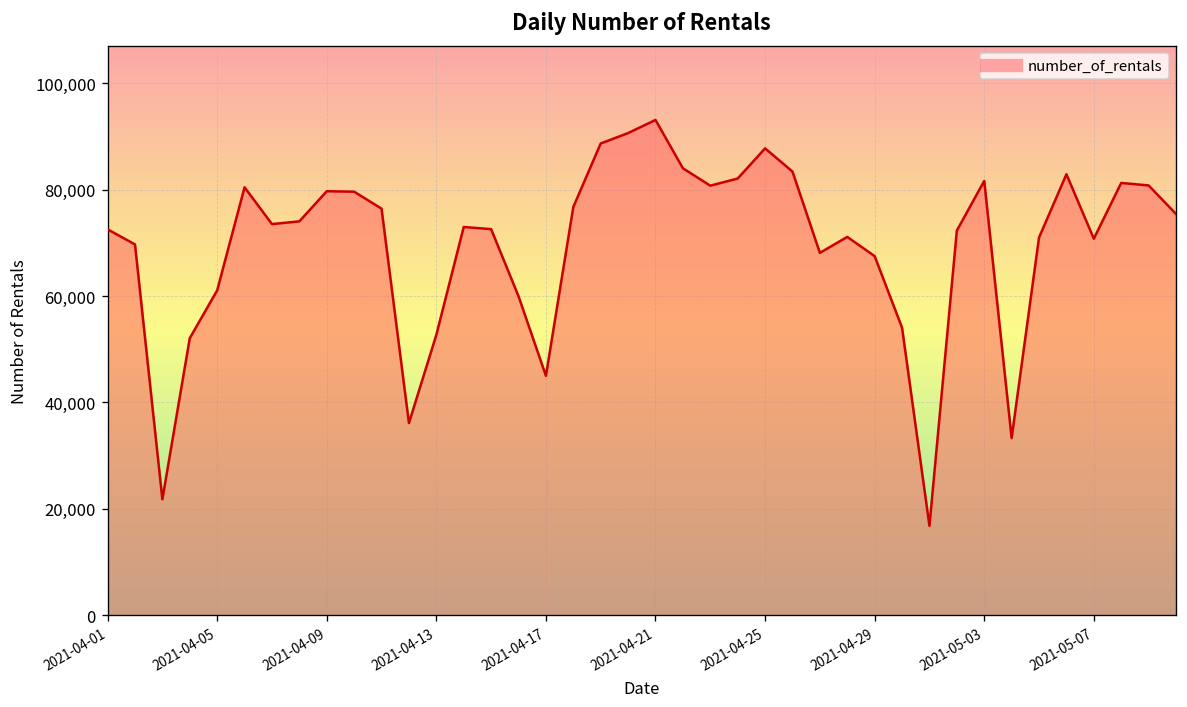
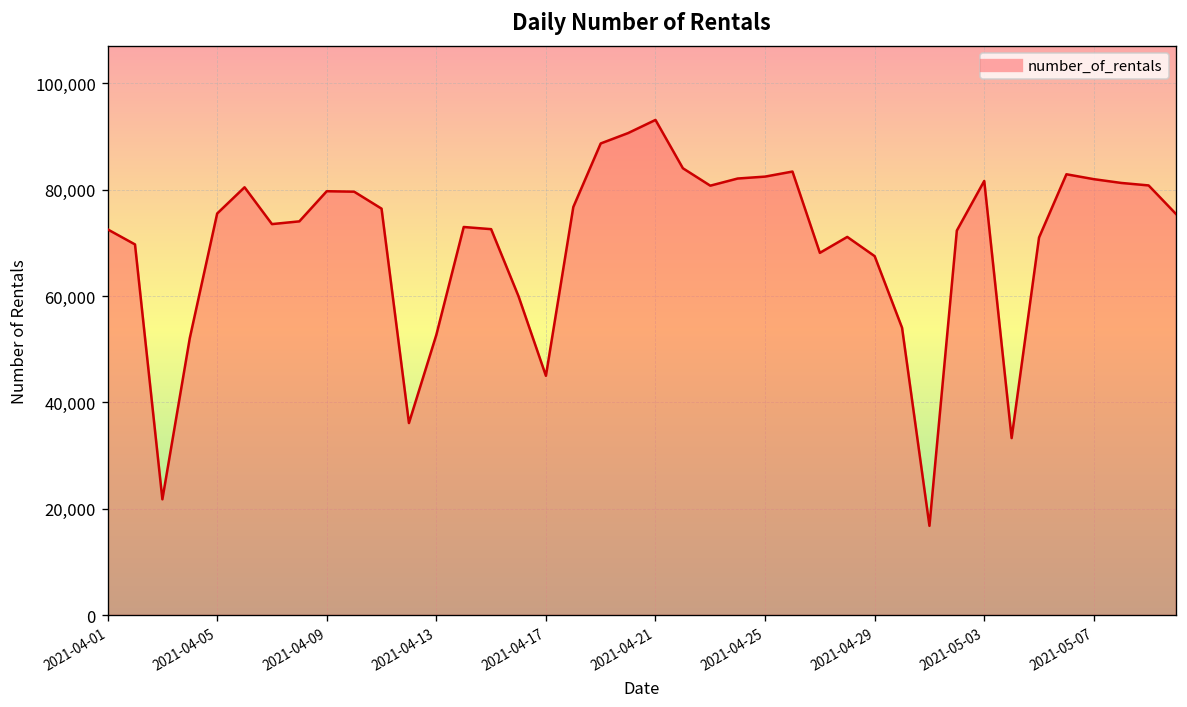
2021-04-05: 61,000 -> 76,000
2021-04-25: 88,000 -> 82,000
2021-05-07: 71,000 -> 82,000
